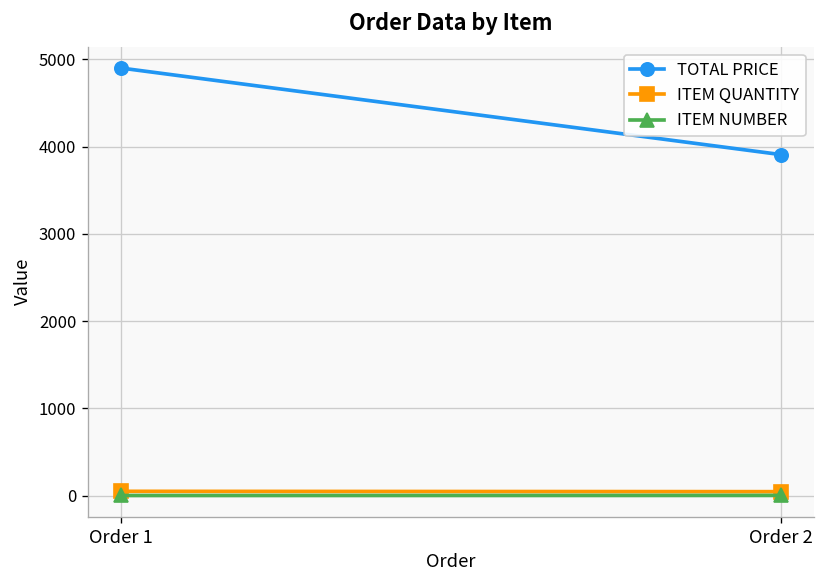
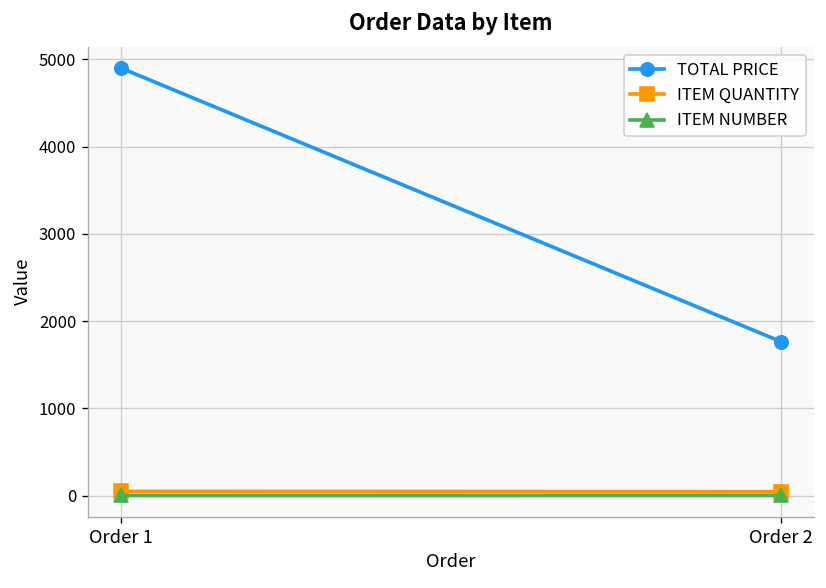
TOTAL PRICE, Order 2: 3900 -> 1800
